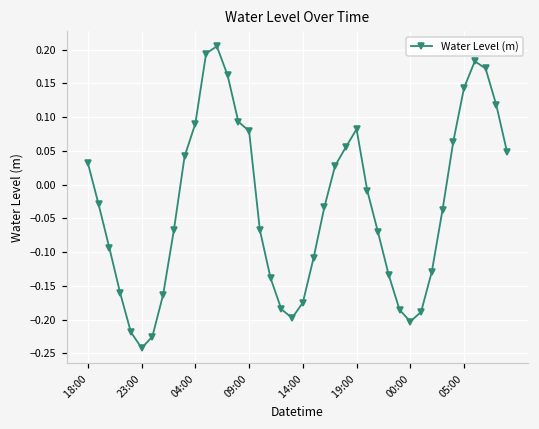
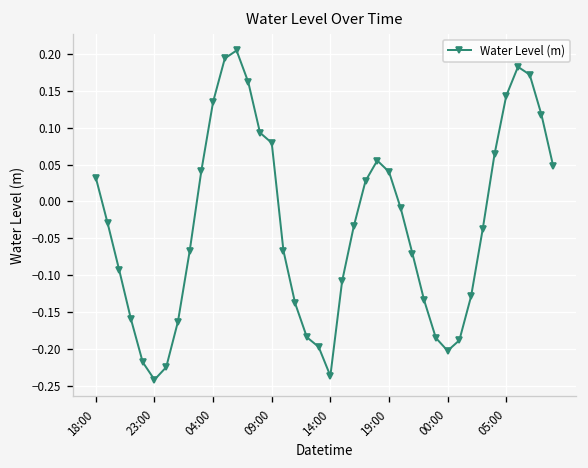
04:00: 0.09 -> 0.14
14:00: -0.17 -> -0.24
19:00: 0.08 -> 0.04
